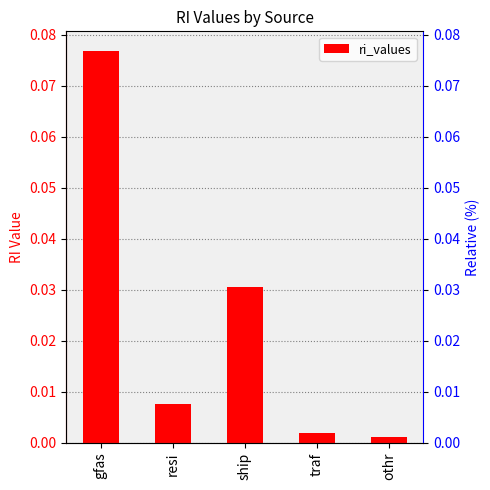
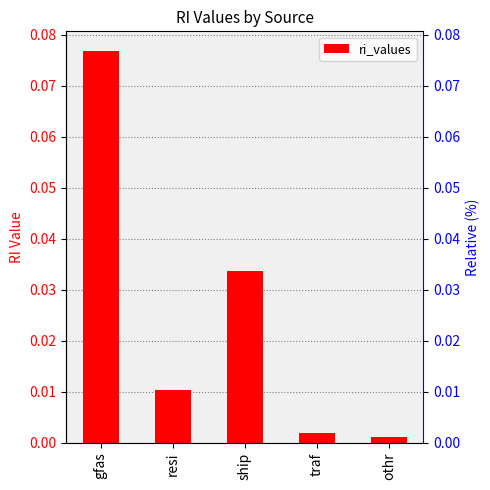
resi: 0.008 -> 0.010
ship: 0.031 -> 0.034
